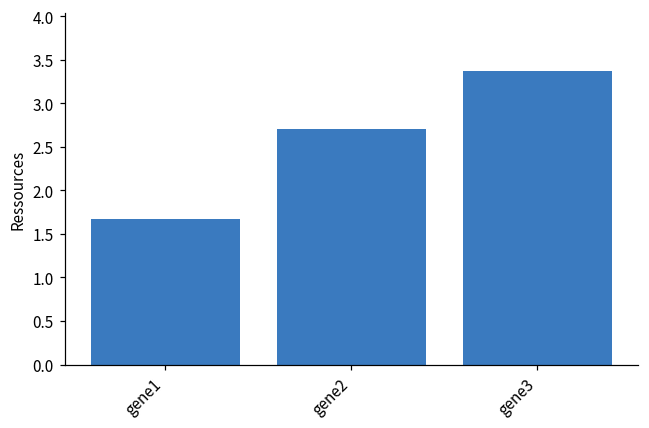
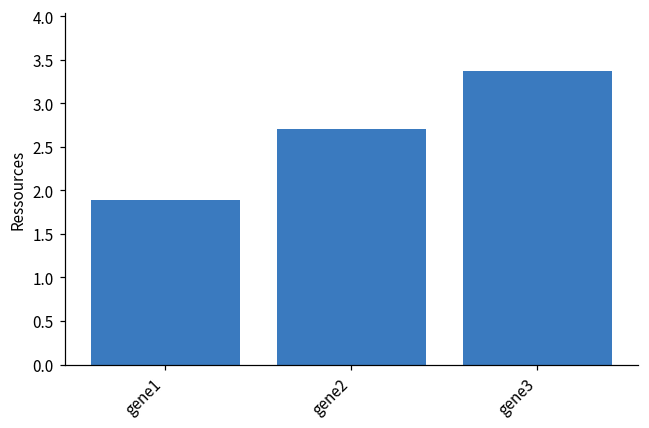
gene1: 1.7 -> 1.9
